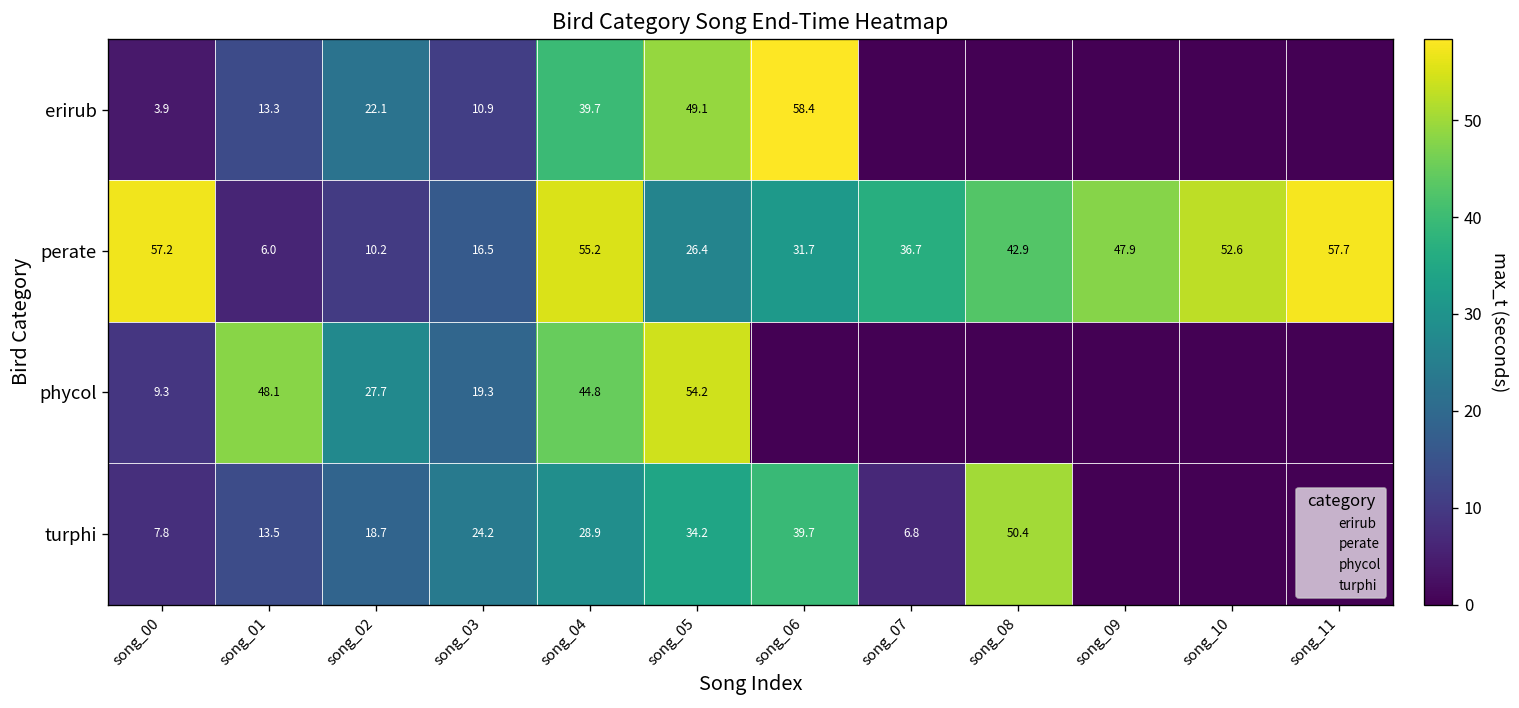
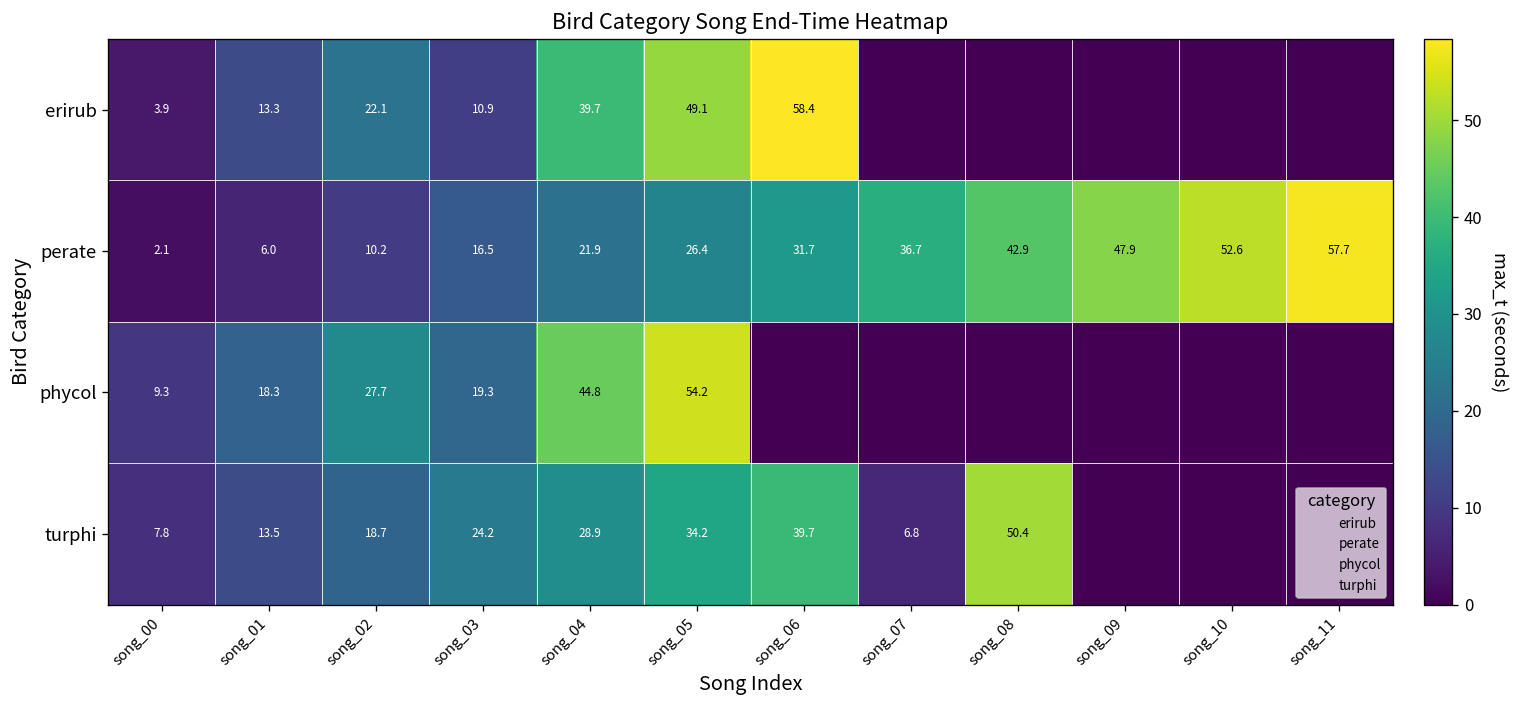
perate, song_00: 57.2 -> 2.1
perate, song_04: 55.2 -> 21.9
phycol, song_01: 48.1 -> 18.3
